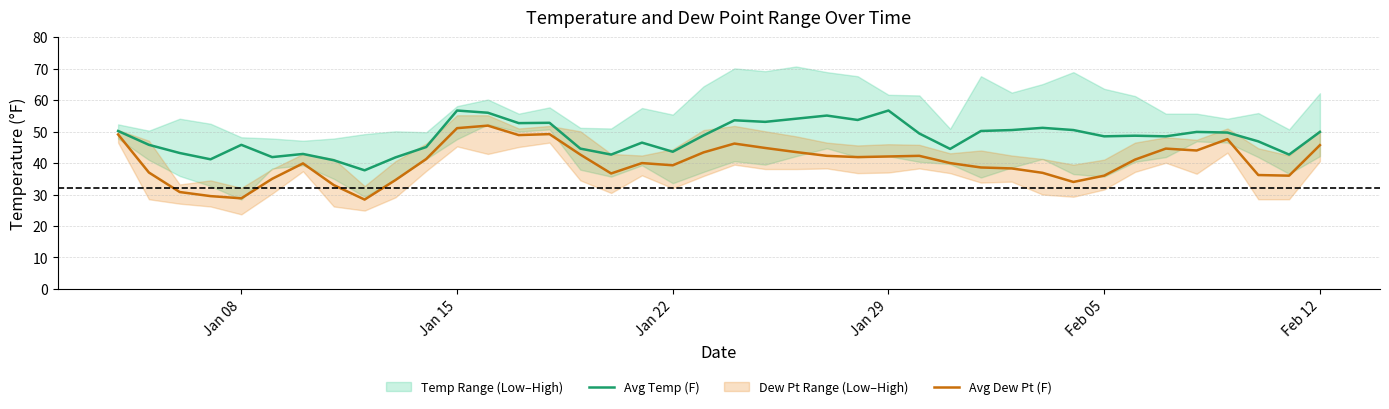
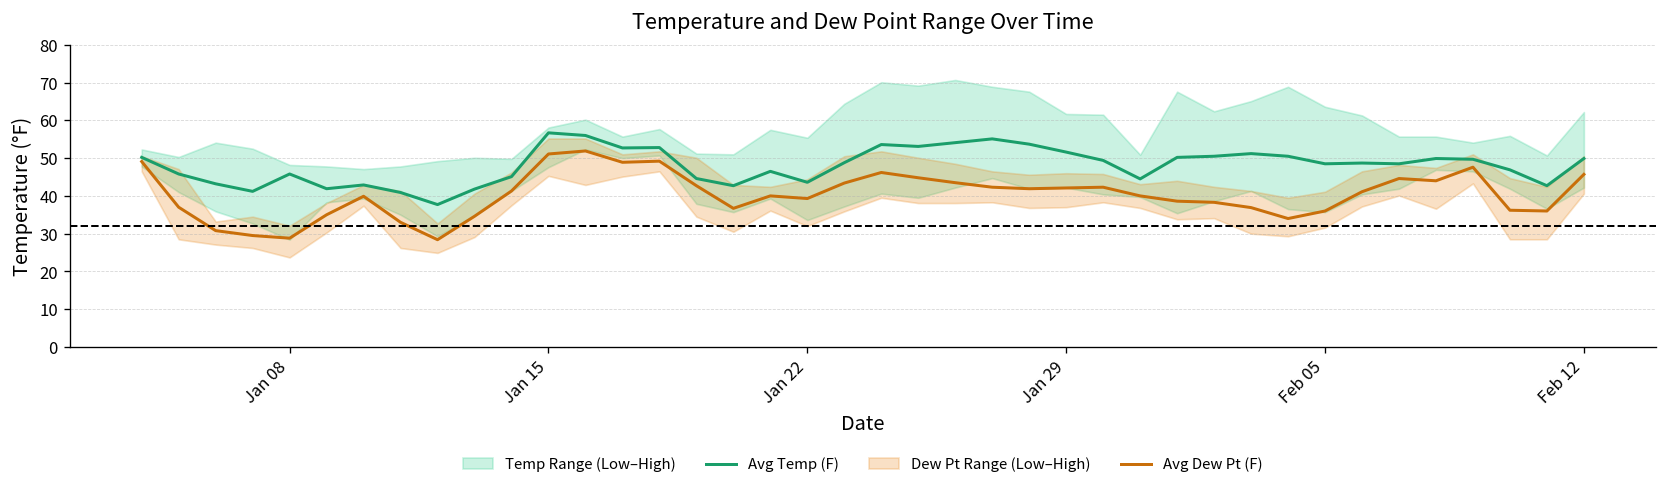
Avg Temp (F), Jan 29: 57 -> 52
